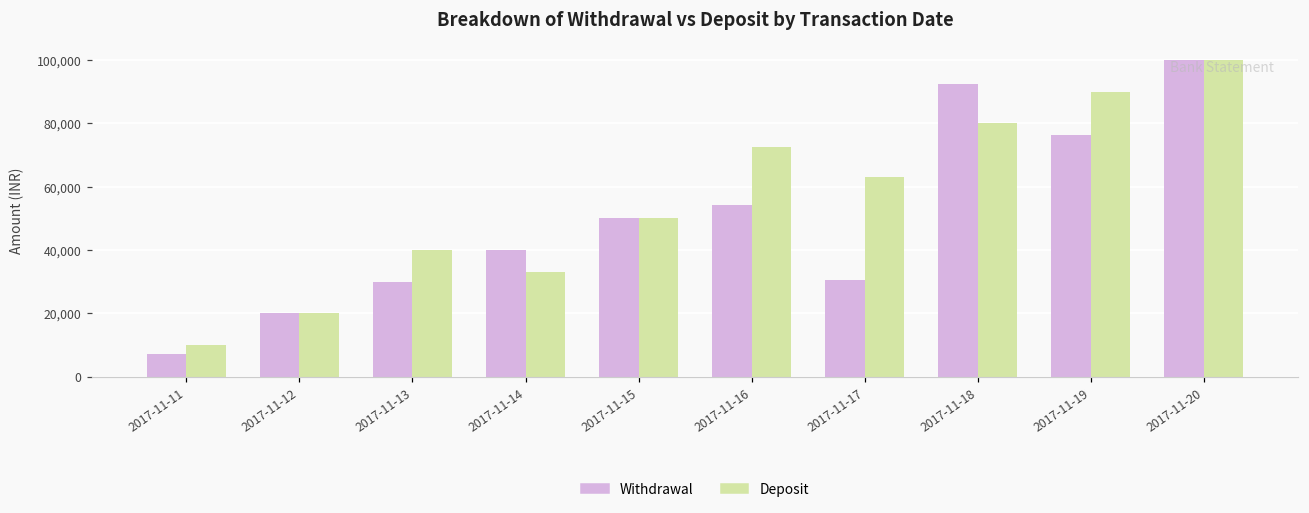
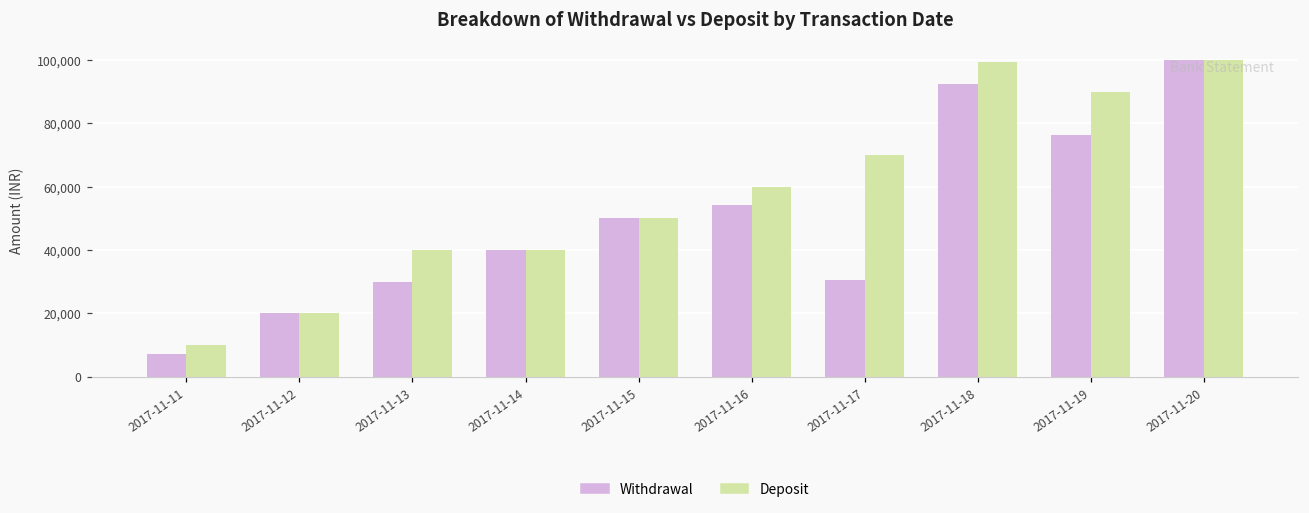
Deposit, 2017-11-14: 33,000 -> 40,000
Deposit, 2017-11-16: 73,000 -> 60,000
Deposit, 2017-11-17: 63,000 -> 70,000
Deposit, 2017-11-18: 80,000 -> 99,000
